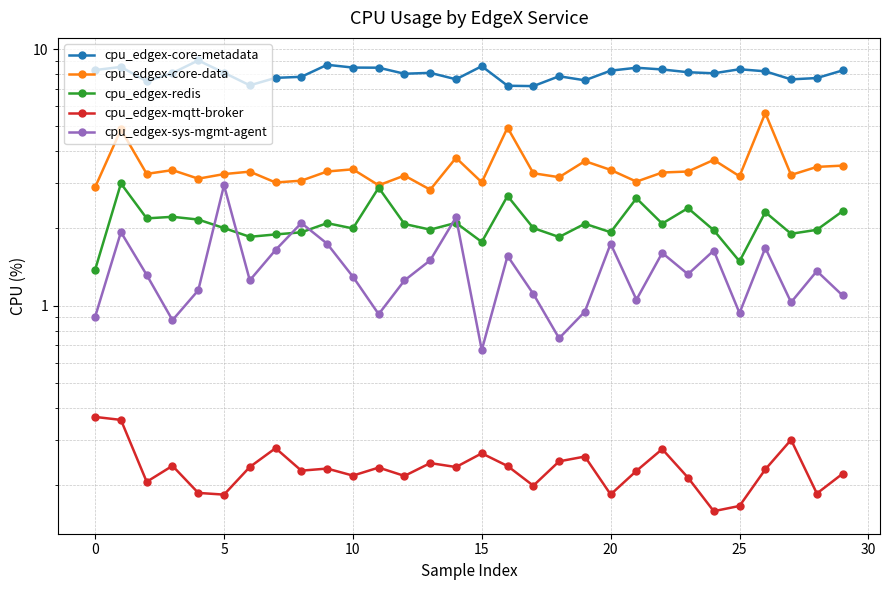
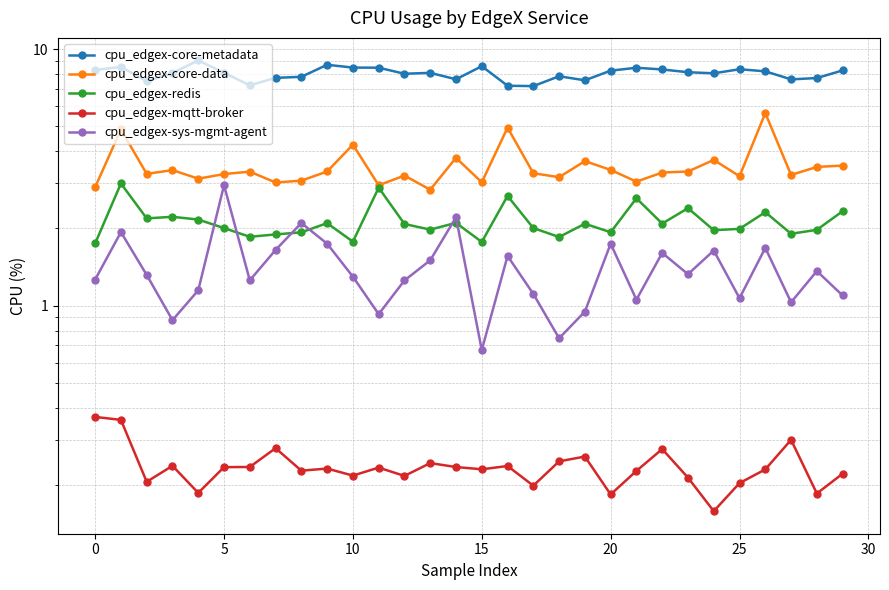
cpu_edgex-redis, 0: 1.4 -> 1.7
cpu_edgex-sys-mgmt-agent, 0: 0.91 -> 1.3
cpu_edgex-mqtt-broker, 5: 0.18 -> 0.23
cpu_edgex-core-data, 10: 3.4 -> 4.2
cpu_edgex-redis, 10: 2.0 -> 1.8
cpu_edgex-mqtt-broker, 15: 0.27 -> 0.23
cpu_edgex-redis, 25: 1.5 -> 2.0
cpu_edgex-mqtt-broker, 25: 0.17 -> 0.20
cpu_edgex-sys-mgmt-agent, 25: 0.94 -> 1.07
